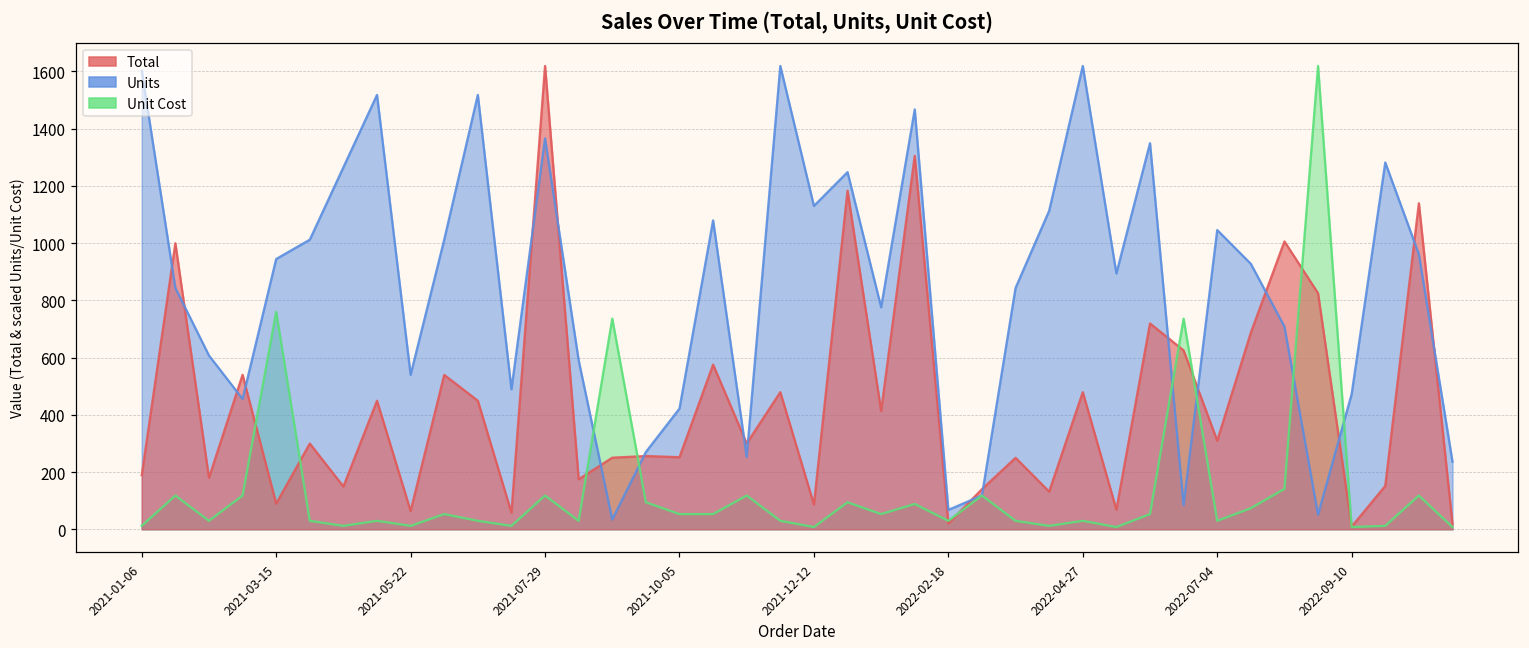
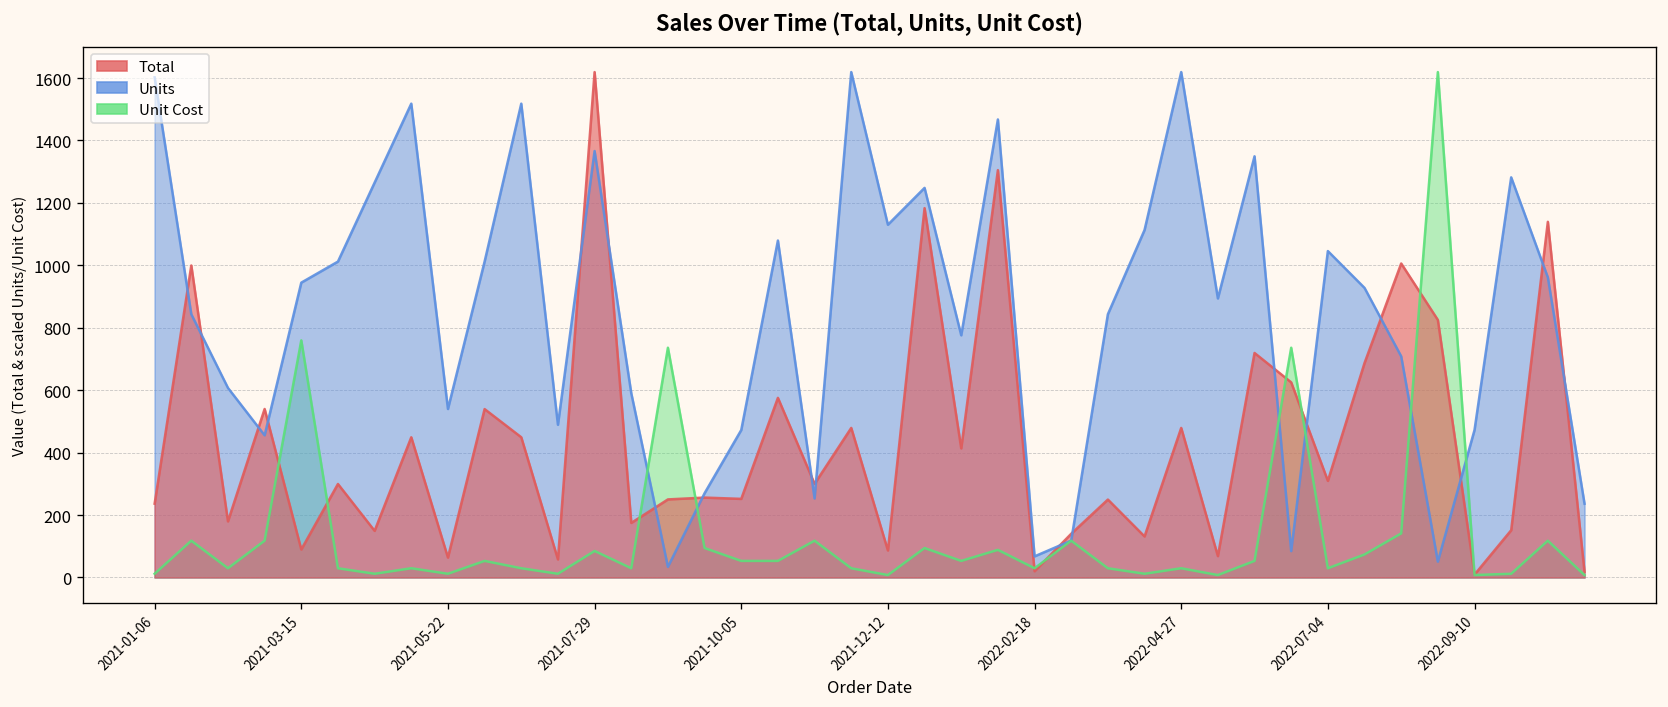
Total, 2021-01-06: 190 -> 240
Unit Cost, 2021-07-29: 120 -> 80
Units, 2021-10-05: 420 -> 470
